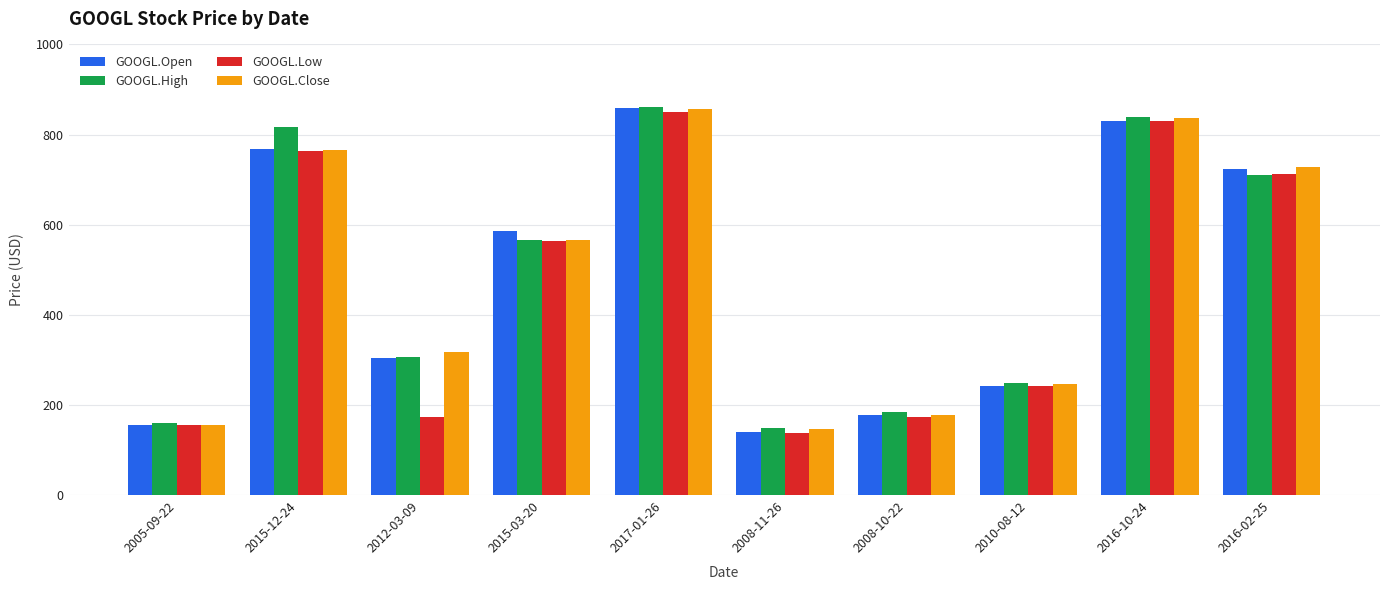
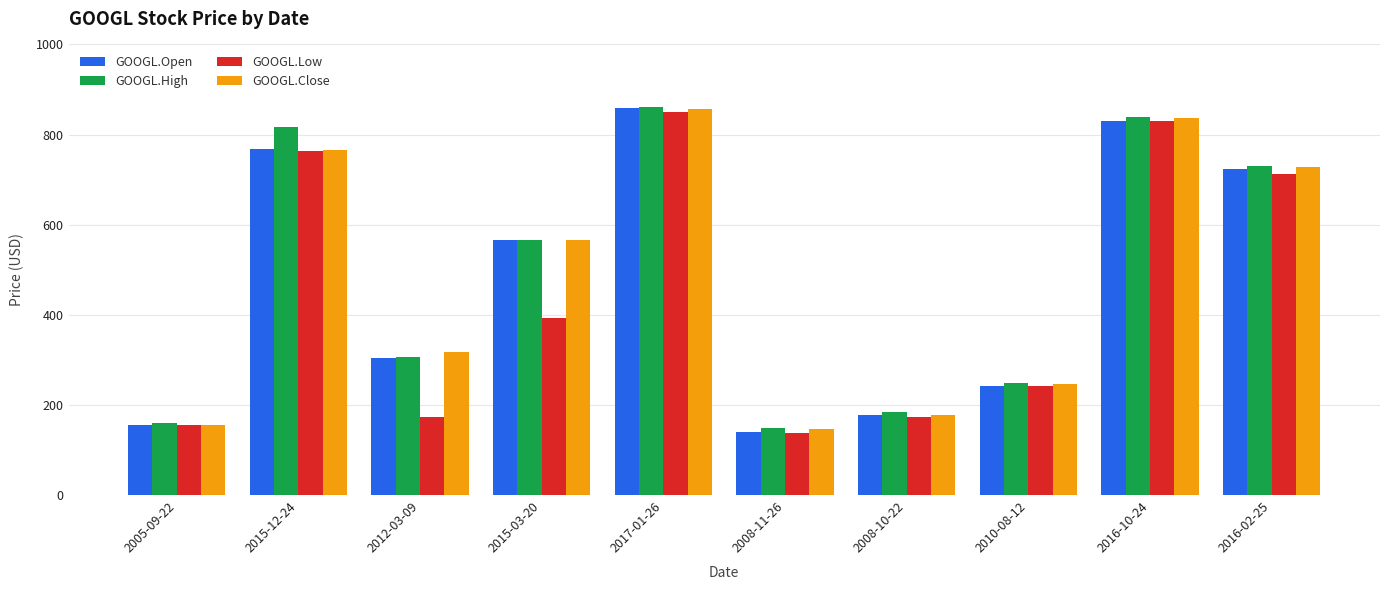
GOOGL.Open, 2015-03-20: 590 -> 570
GOOGL.Low, 2015-03-20: 560 -> 390
GOOGL.High, 2016-02-25: 710 -> 730
